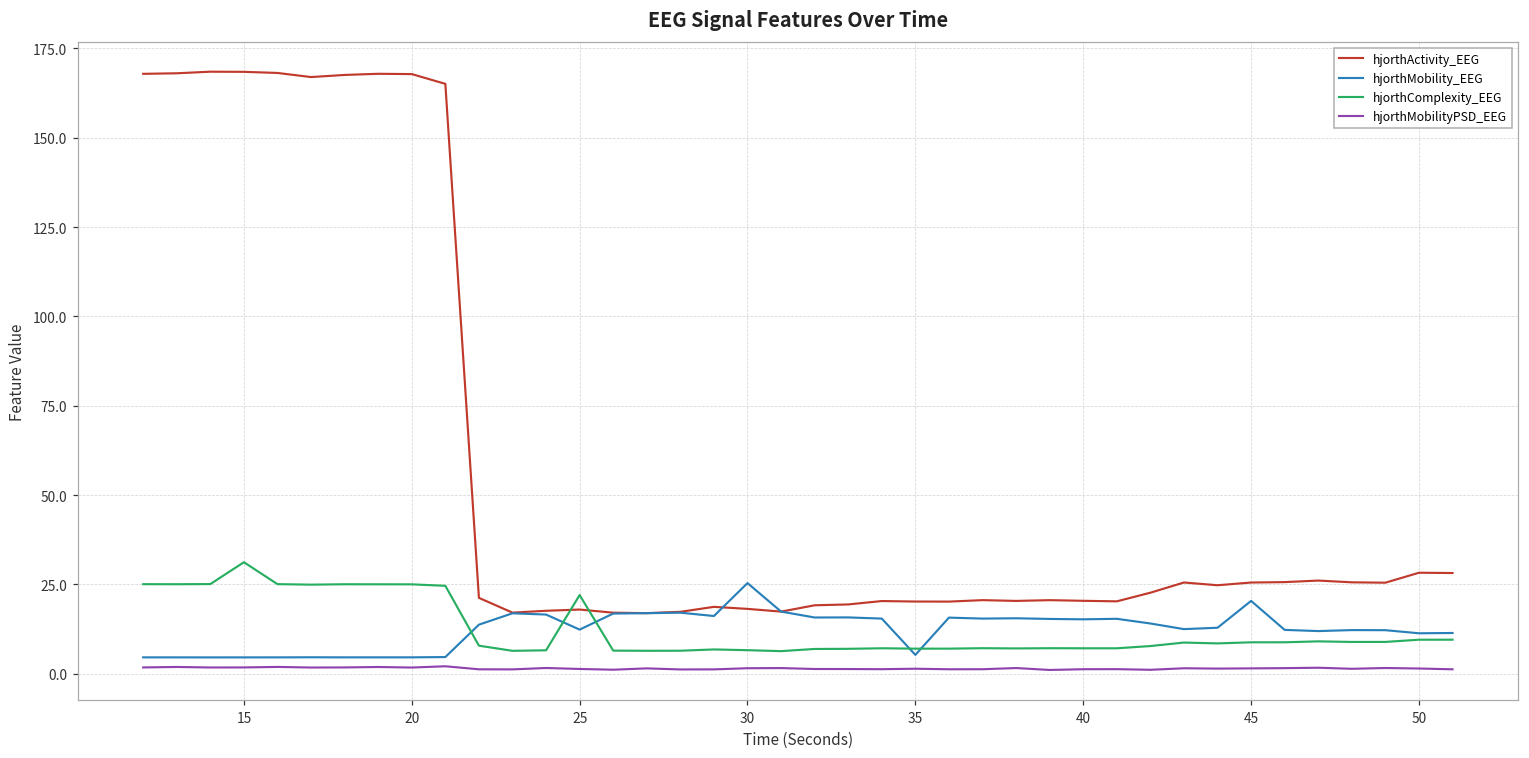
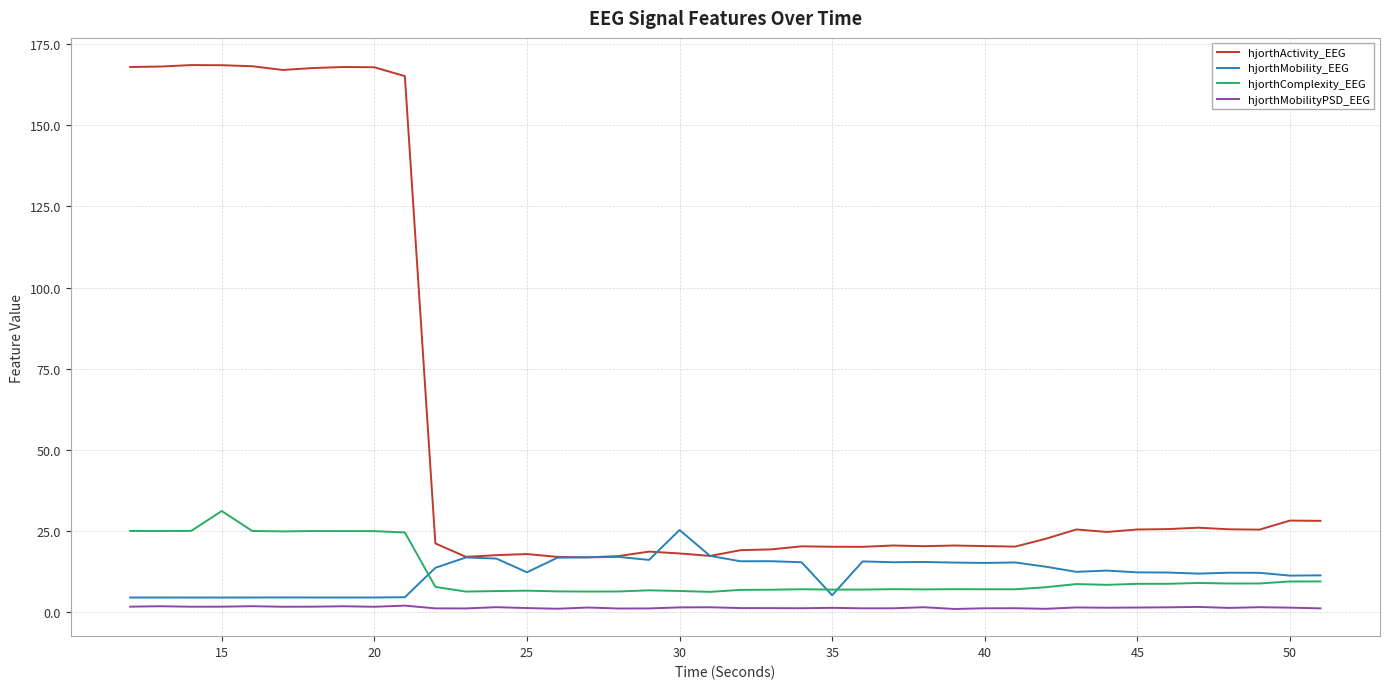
hjorthComplexity_EEG, 25: 22 -> 7
hjorthMobility_EEG, 45: 20 -> 12
